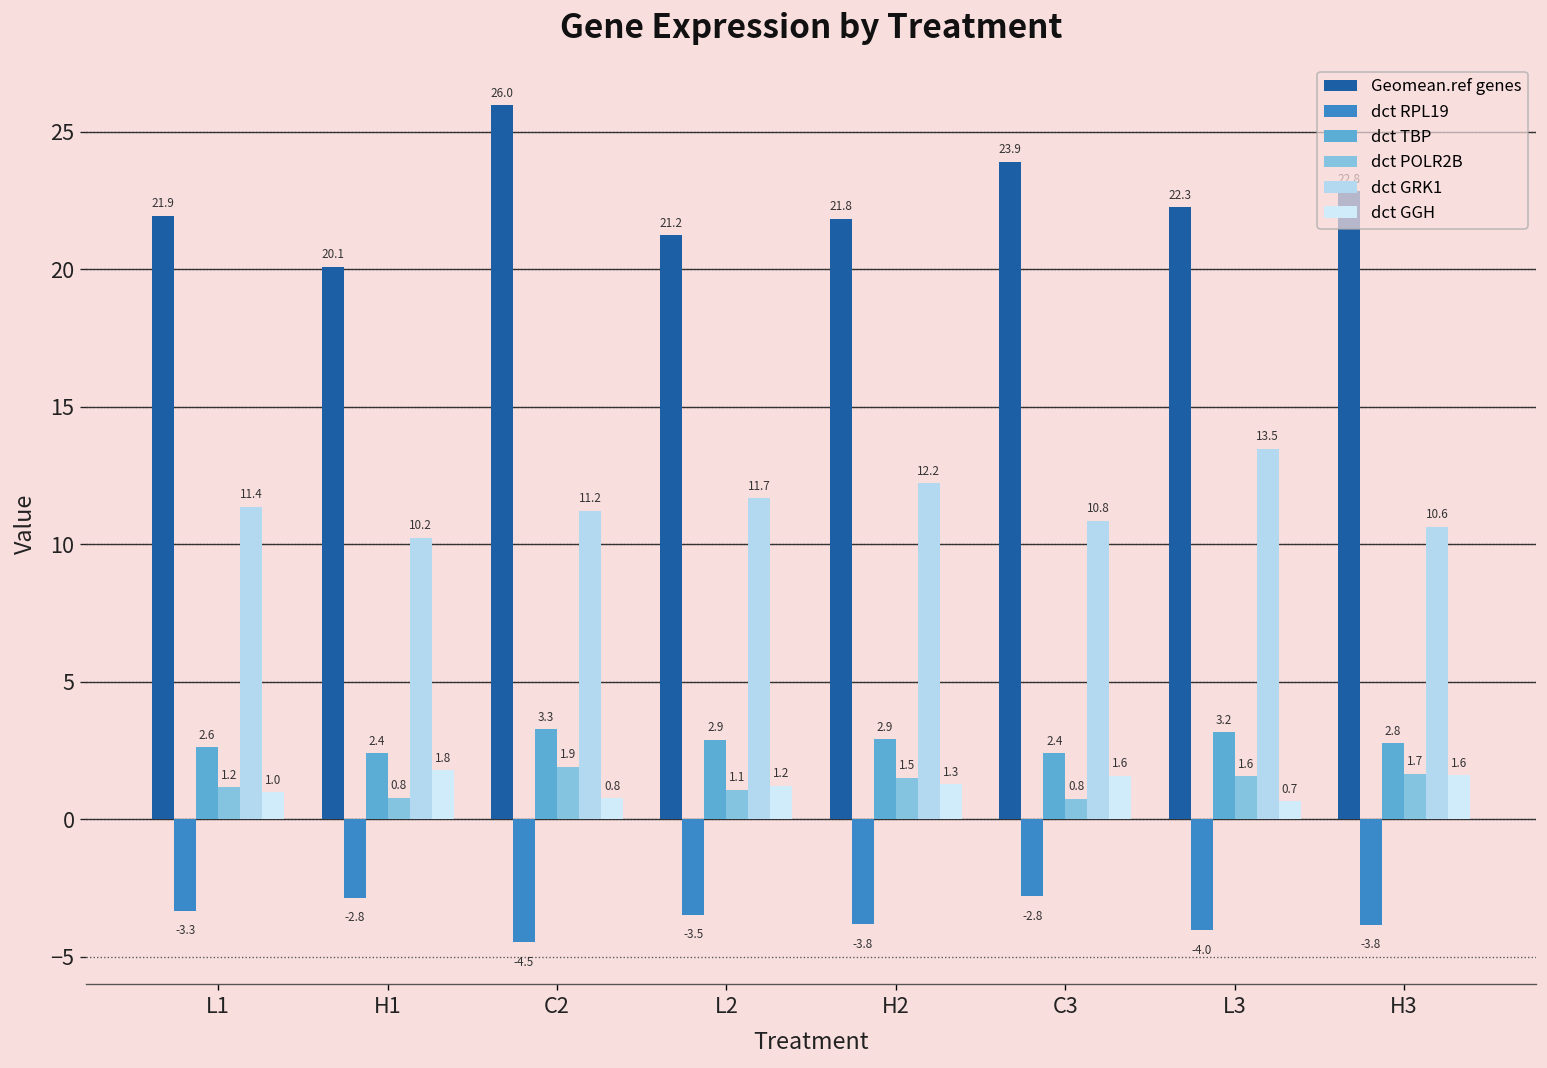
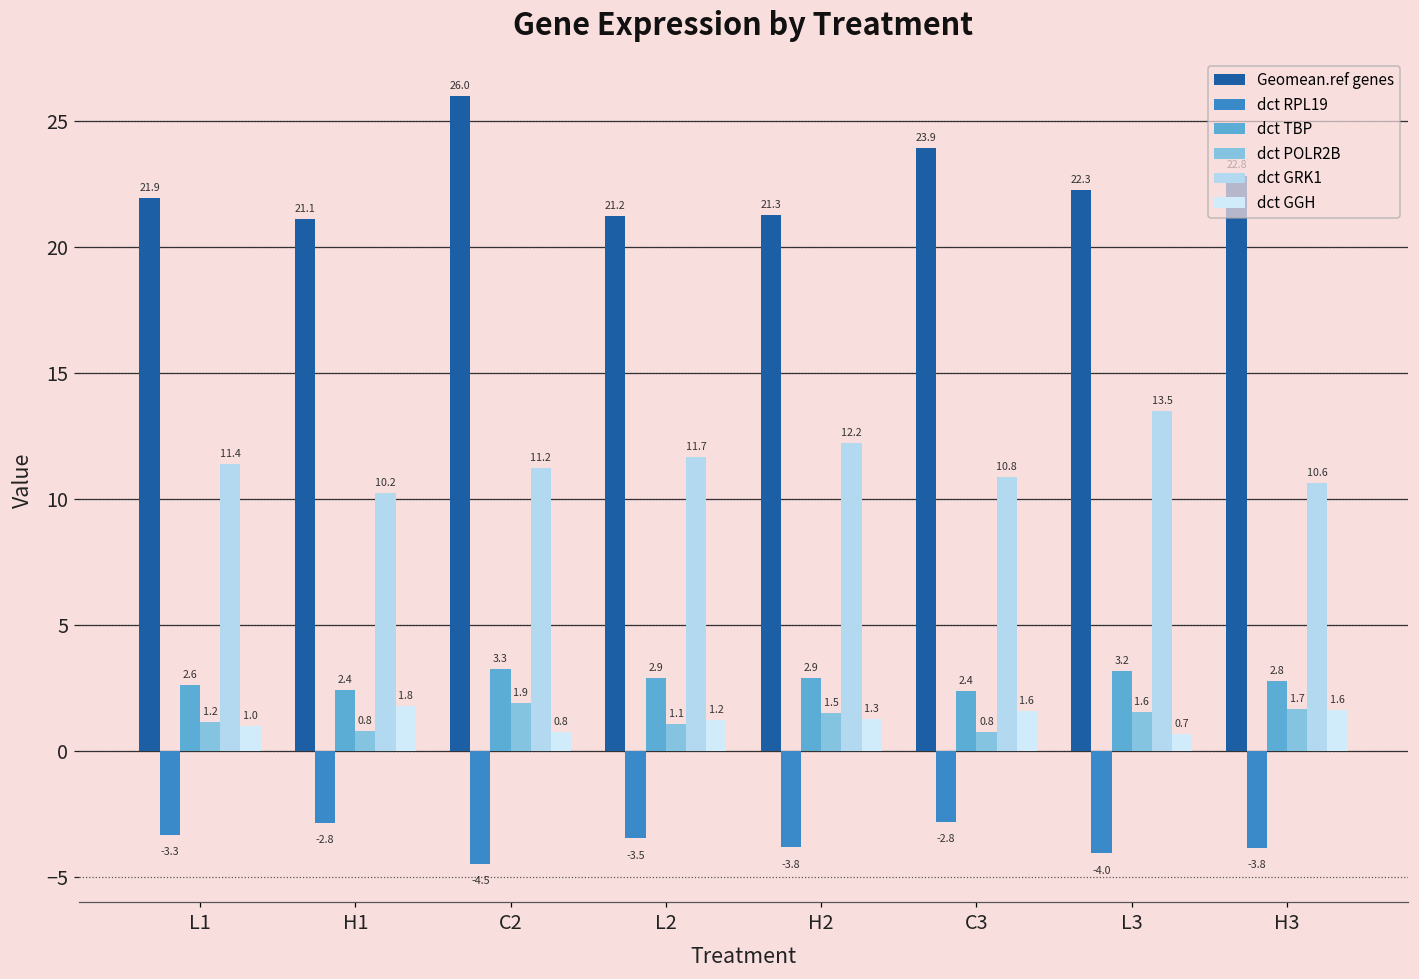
Geomean.ref genes, H1: 20.1 -> 21.1
Geomean.ref genes, H2: 21.8 -> 21.3
